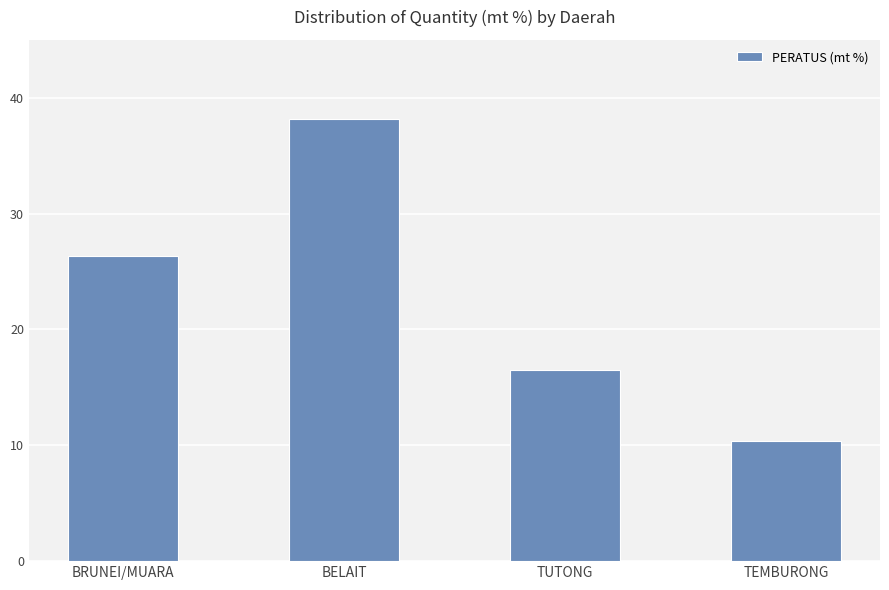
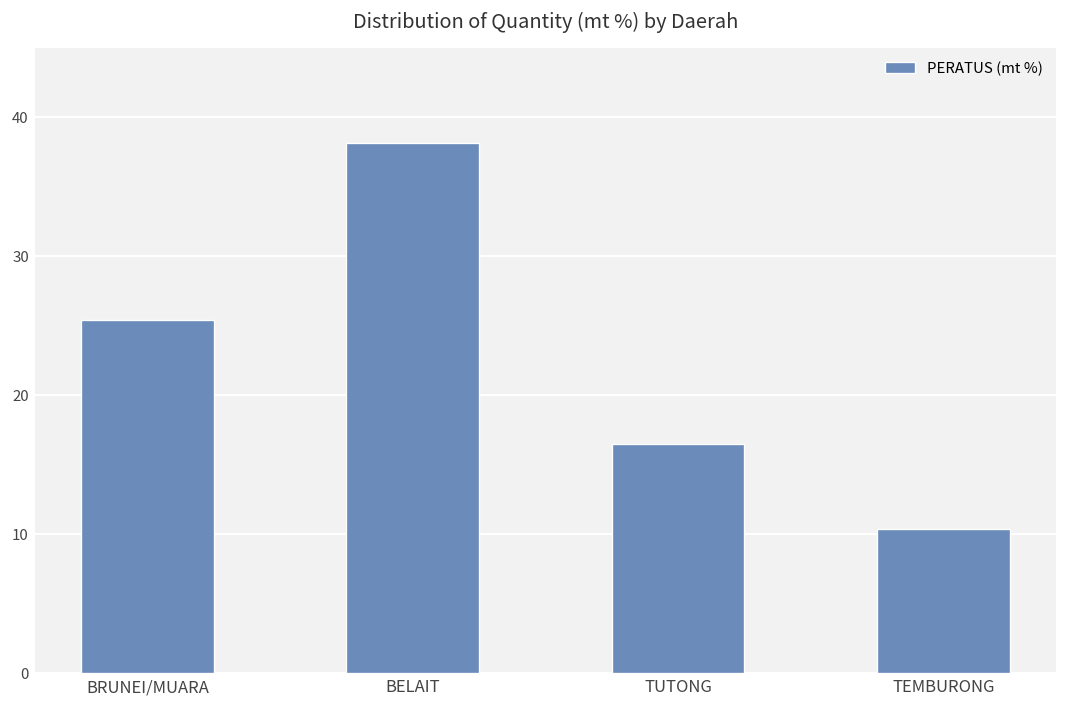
BRUNEI/MUARA: 26.3 -> 25.4
